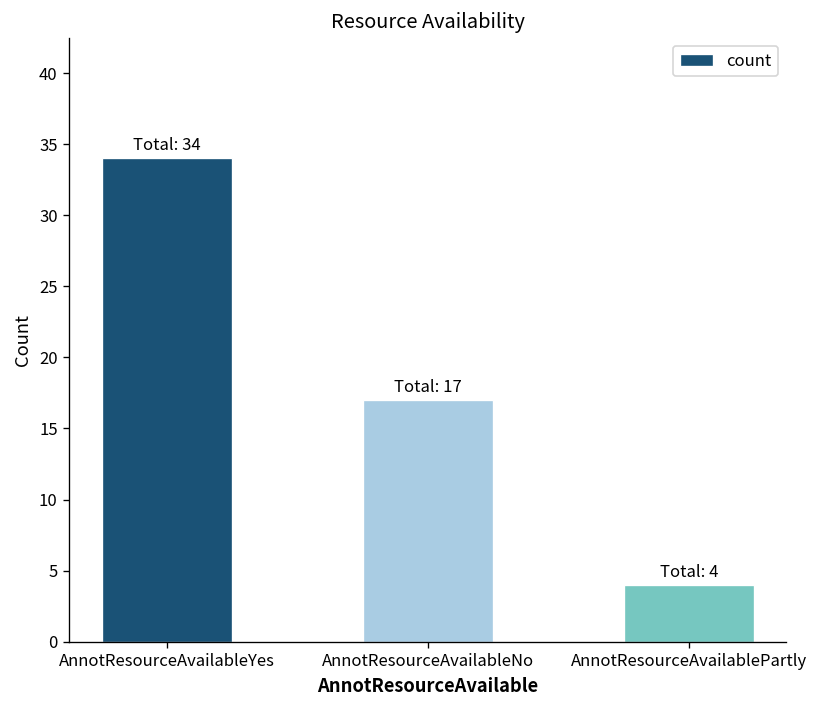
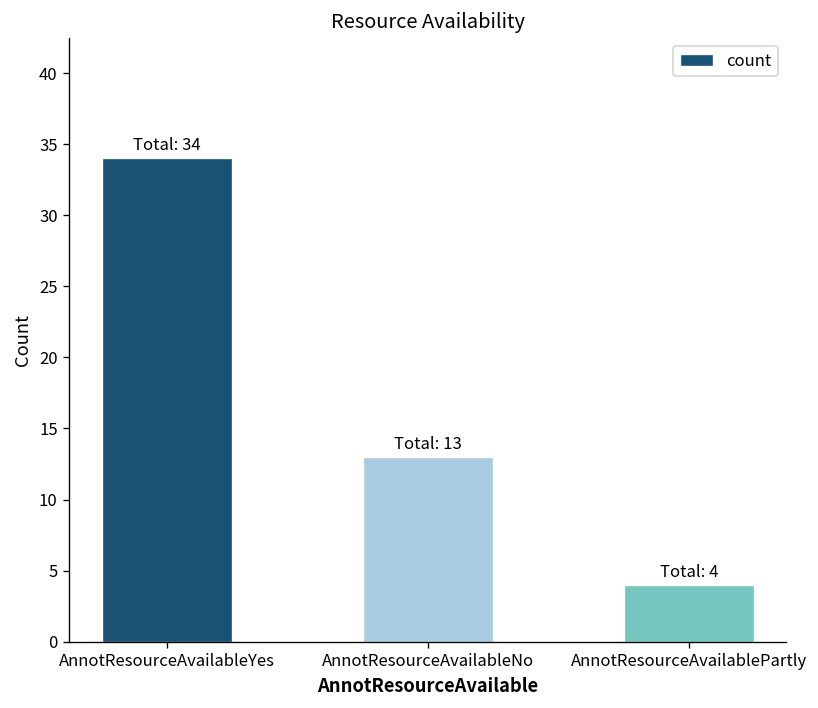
AnnotResourceAvailableNo: 17 -> 13
